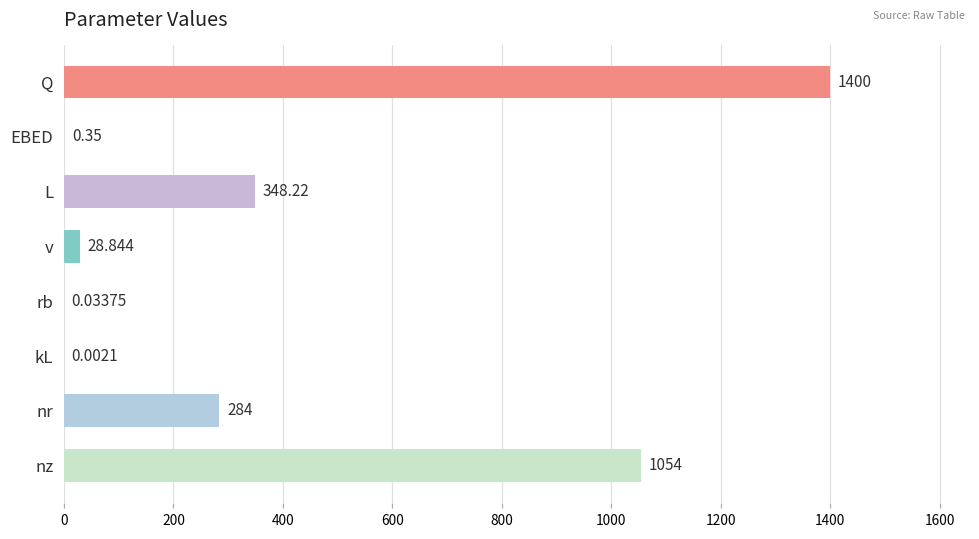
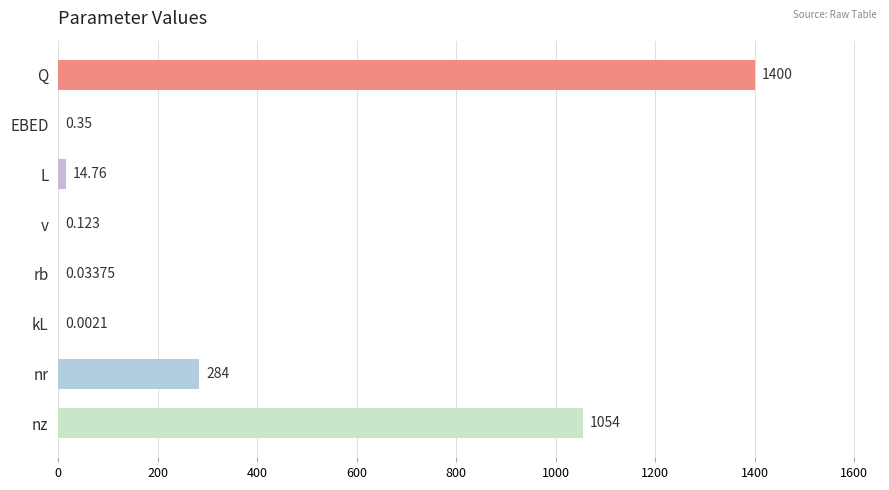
L: 348.22 -> 14.76
v: 28.844 -> 0.123
